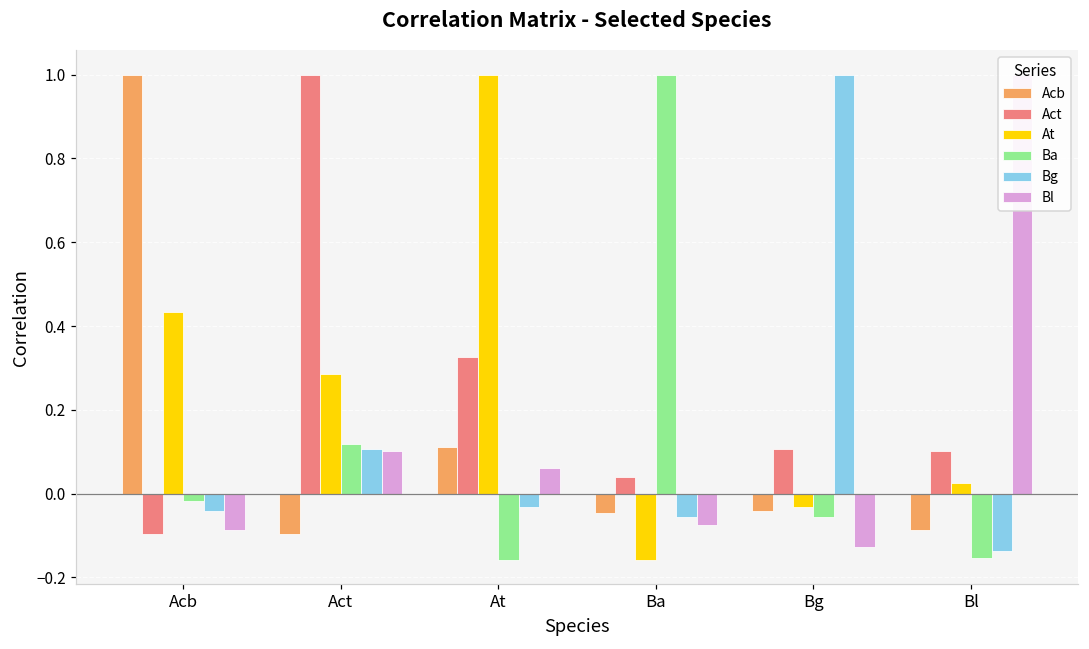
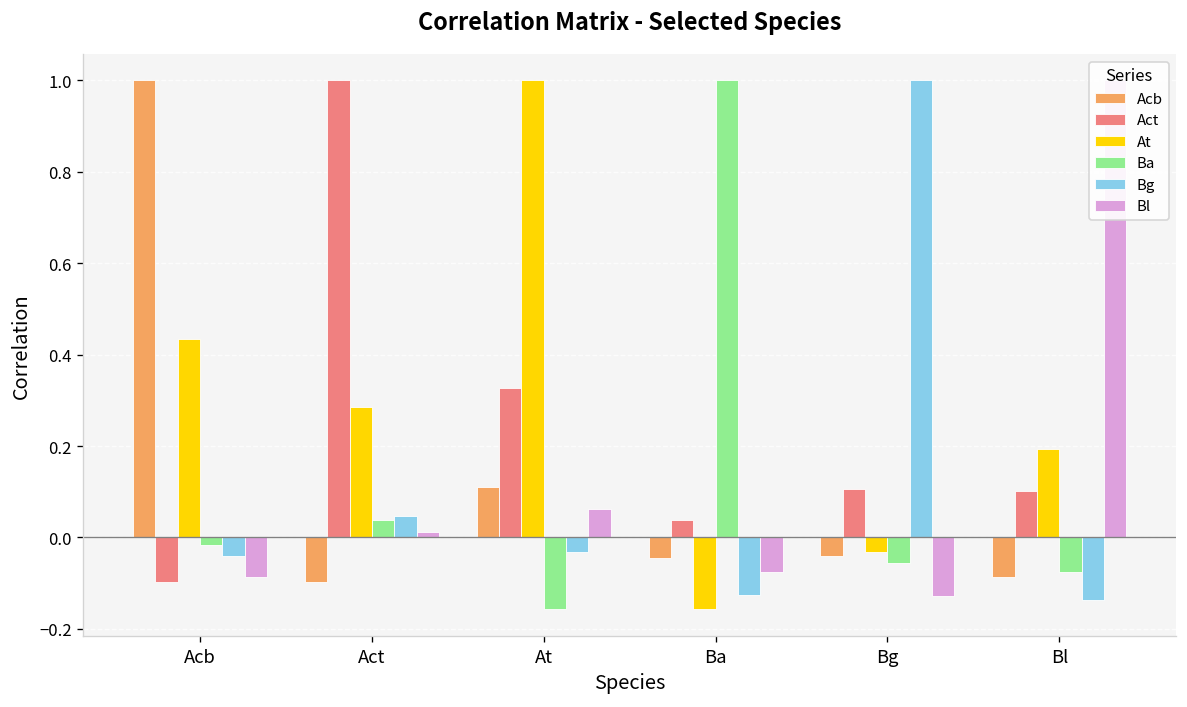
Ba, Act: 0.12 -> 0.04
Bg, Act: 0.11 -> 0.05
Bl, Act: 0.10 -> 0.01
Bg, Ba: -0.06 -> -0.13
At, Bl: 0.03 -> 0.19
Ba, Bl: -0.15 -> -0.07
